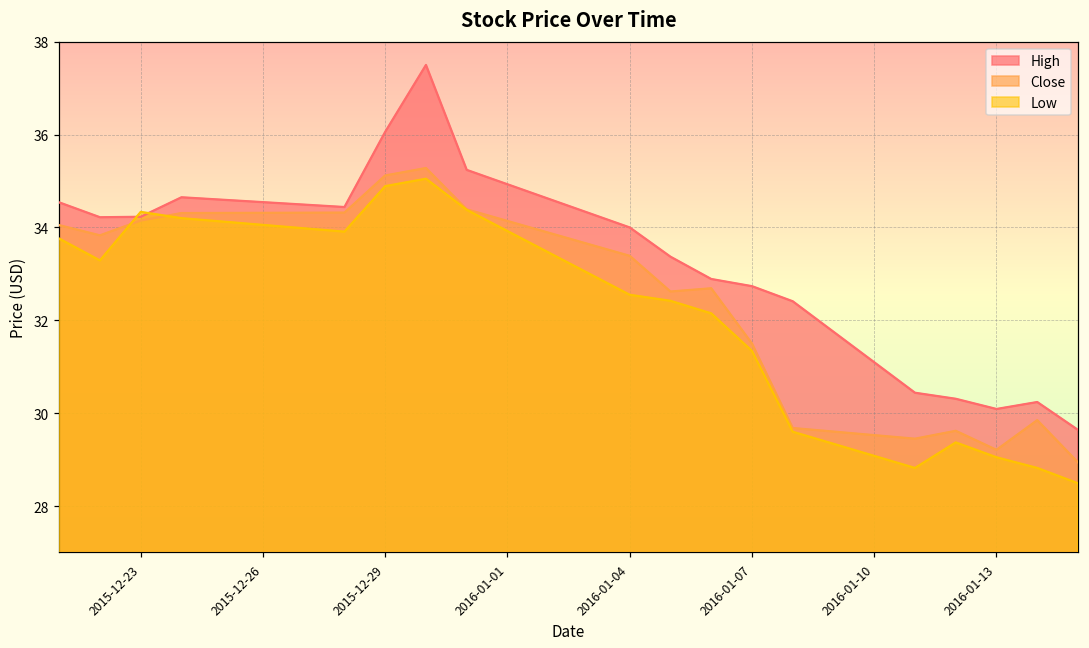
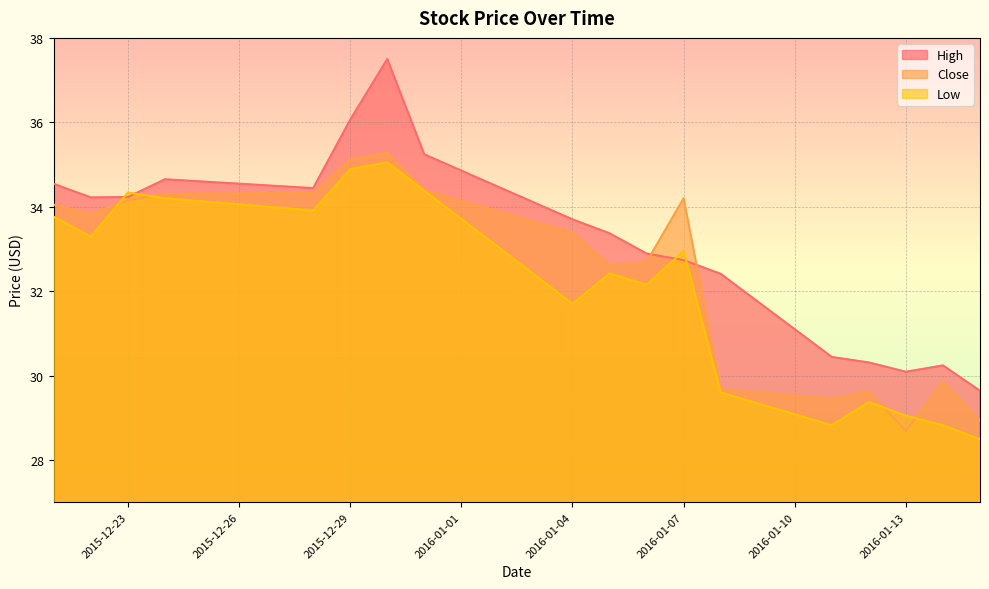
High, 2016-01-04: 34.0 -> 33.7
Low, 2016-01-04: 32.5 -> 31.7
Close, 2016-01-07: 31.5 -> 34.2
Low, 2016-01-07: 31.3 -> 33.0
Close, 2016-01-13: 29.2 -> 28.7
